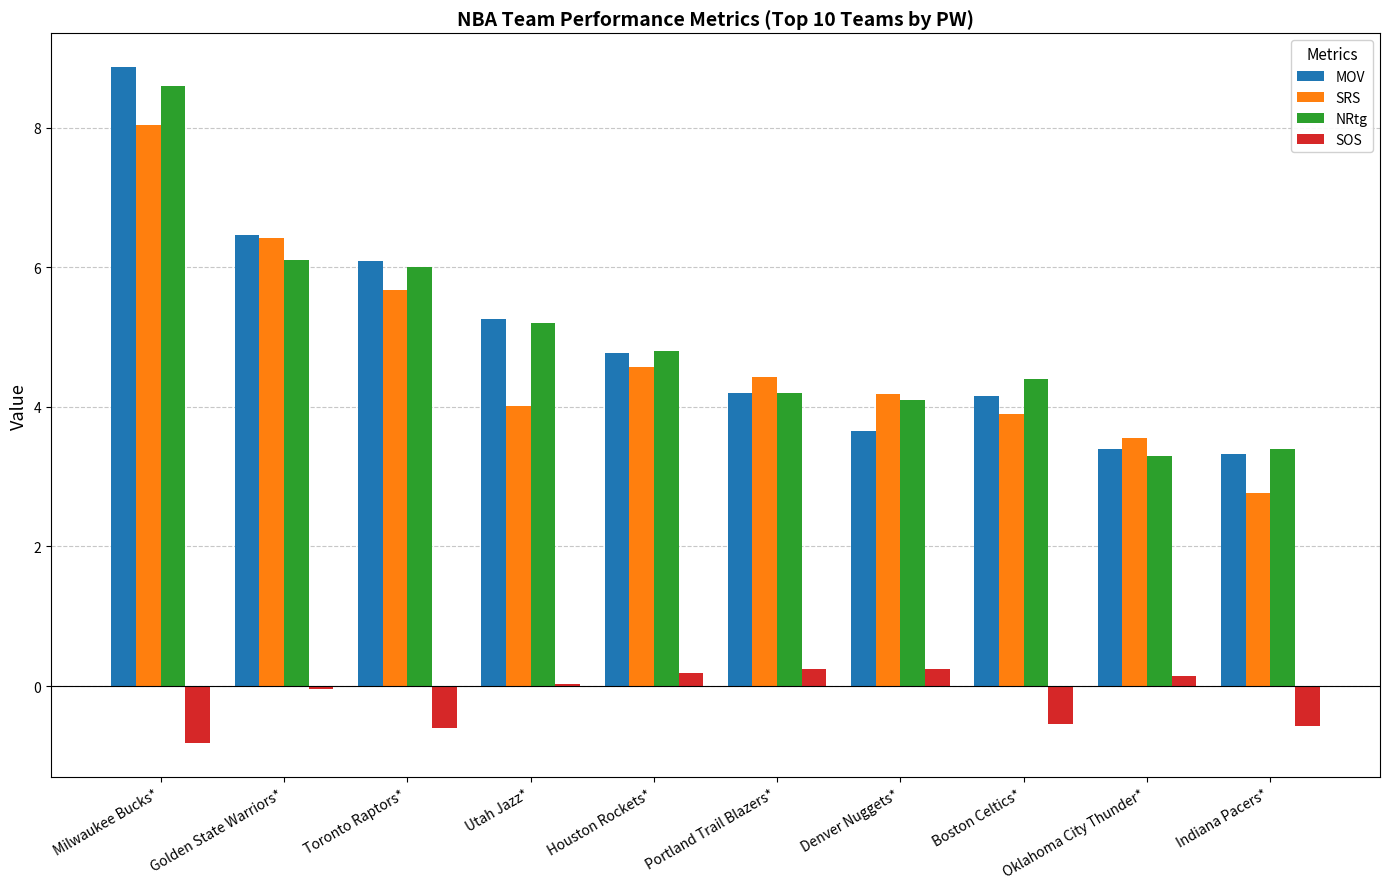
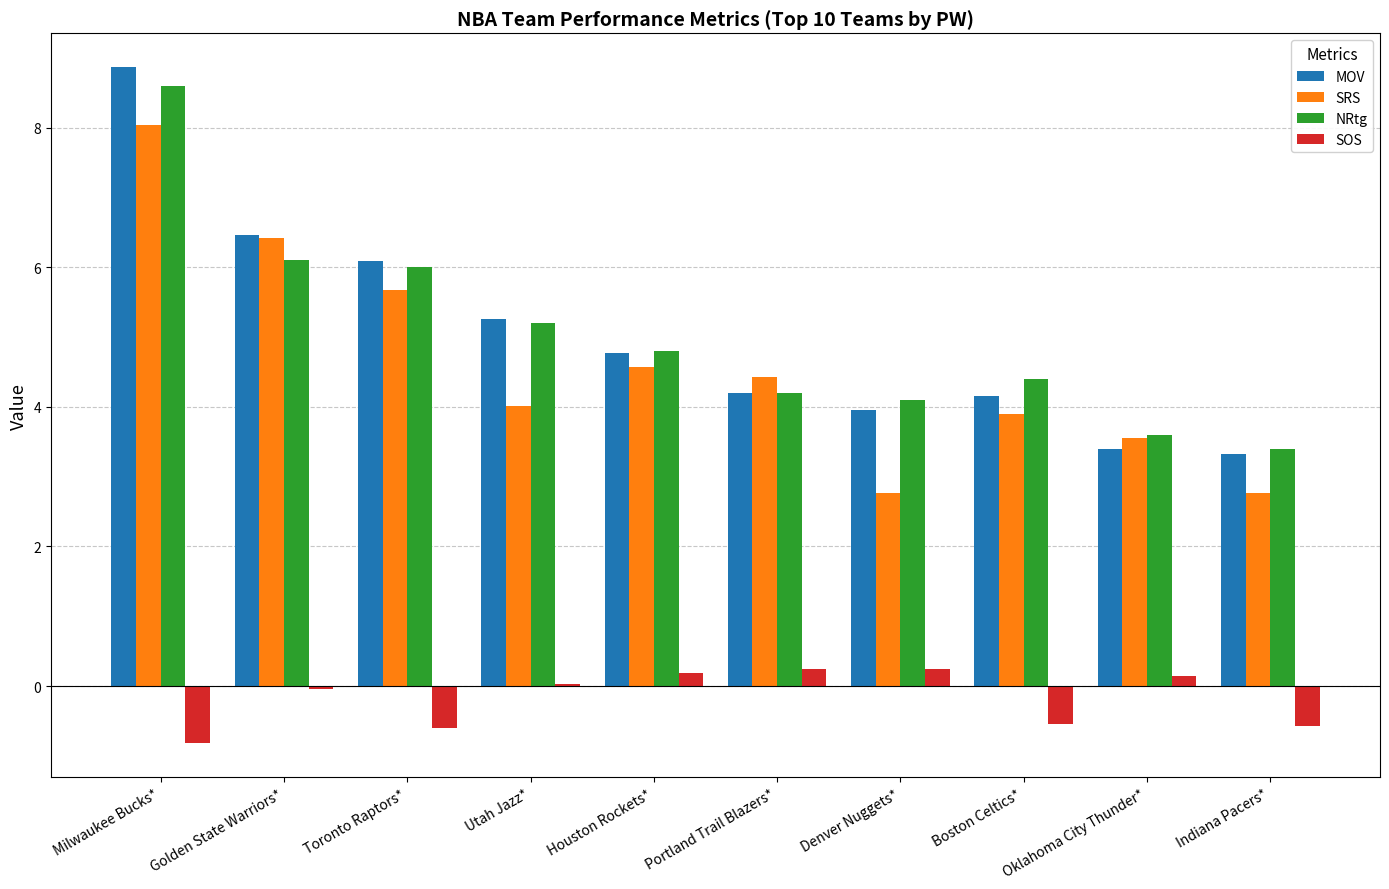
MOV, Denver Nuggets*: 3.7 -> 4.0
SRS, Denver Nuggets*: 4.2 -> 2.8
NRtg, Oklahoma City Thunder*: 3.3 -> 3.6
